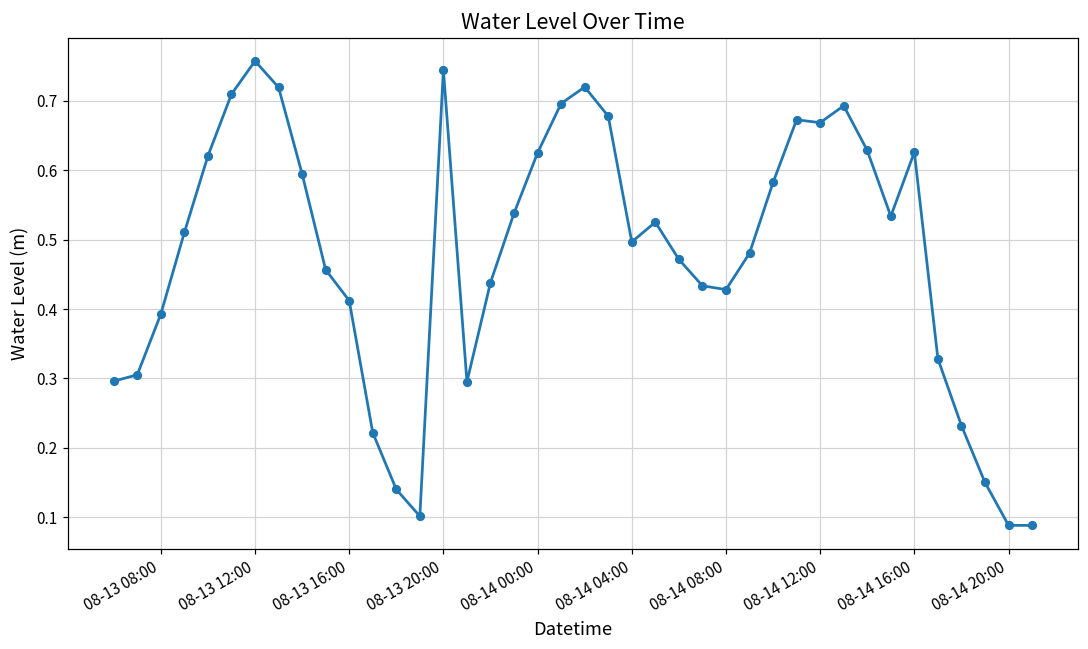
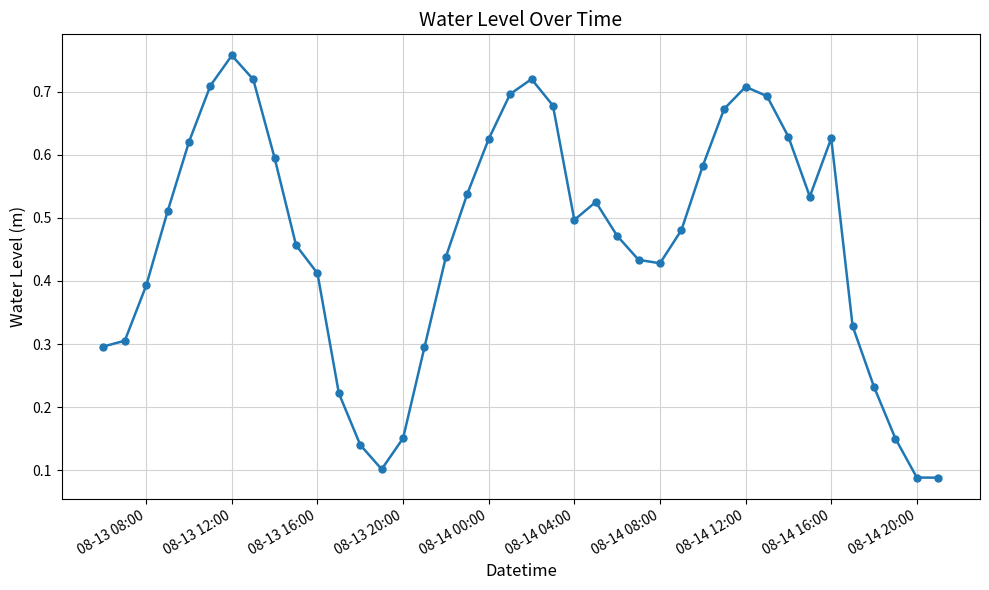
08-13 20:00: 0.74 -> 0.15
08-14 12:00: 0.67 -> 0.71
